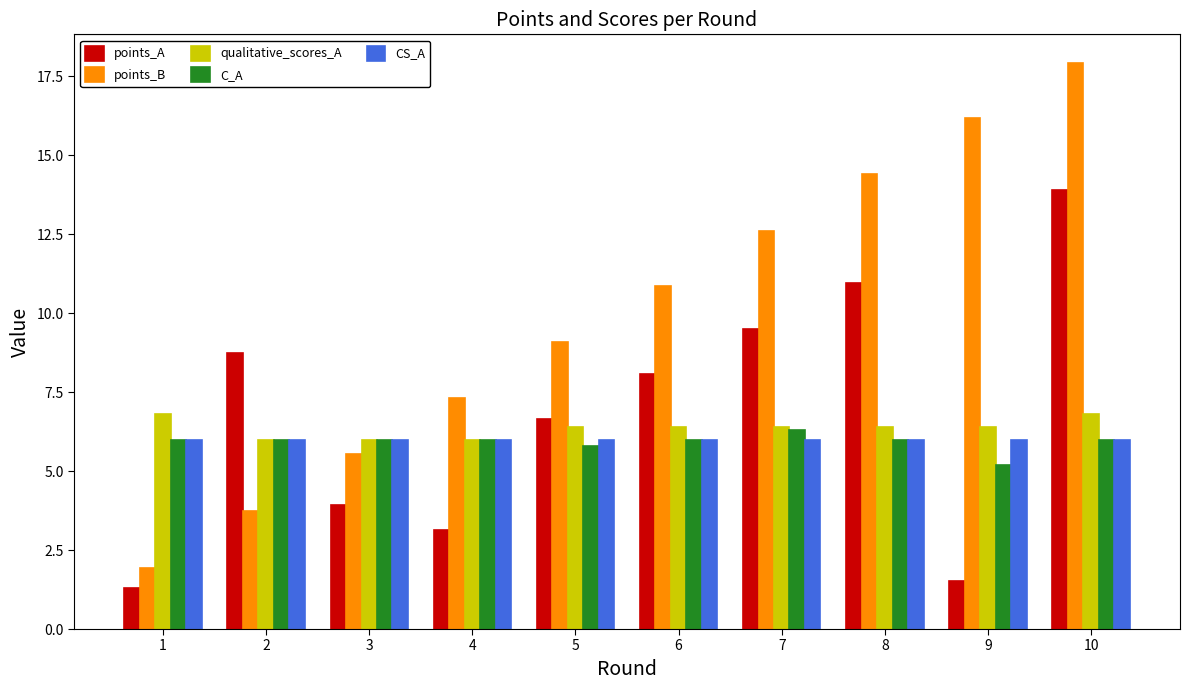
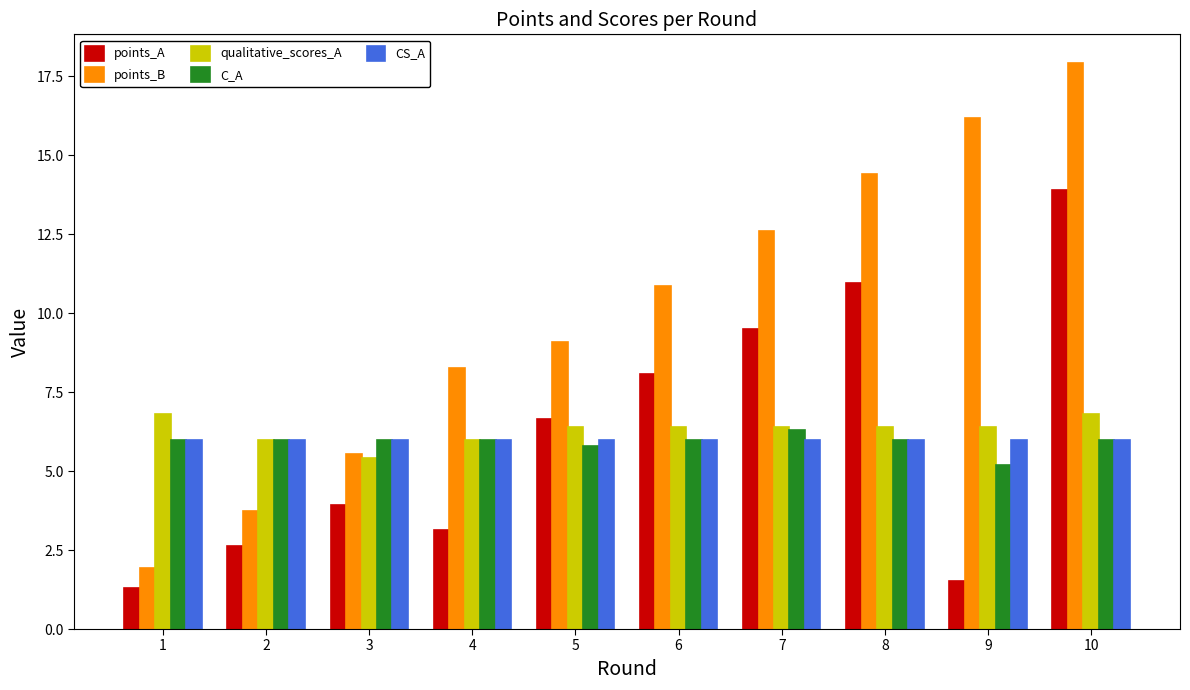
points_A, 2: 8.7 -> 2.6
qualitative_scores_A, 3: 6.0 -> 5.4
points_B, 4: 7.3 -> 8.3
